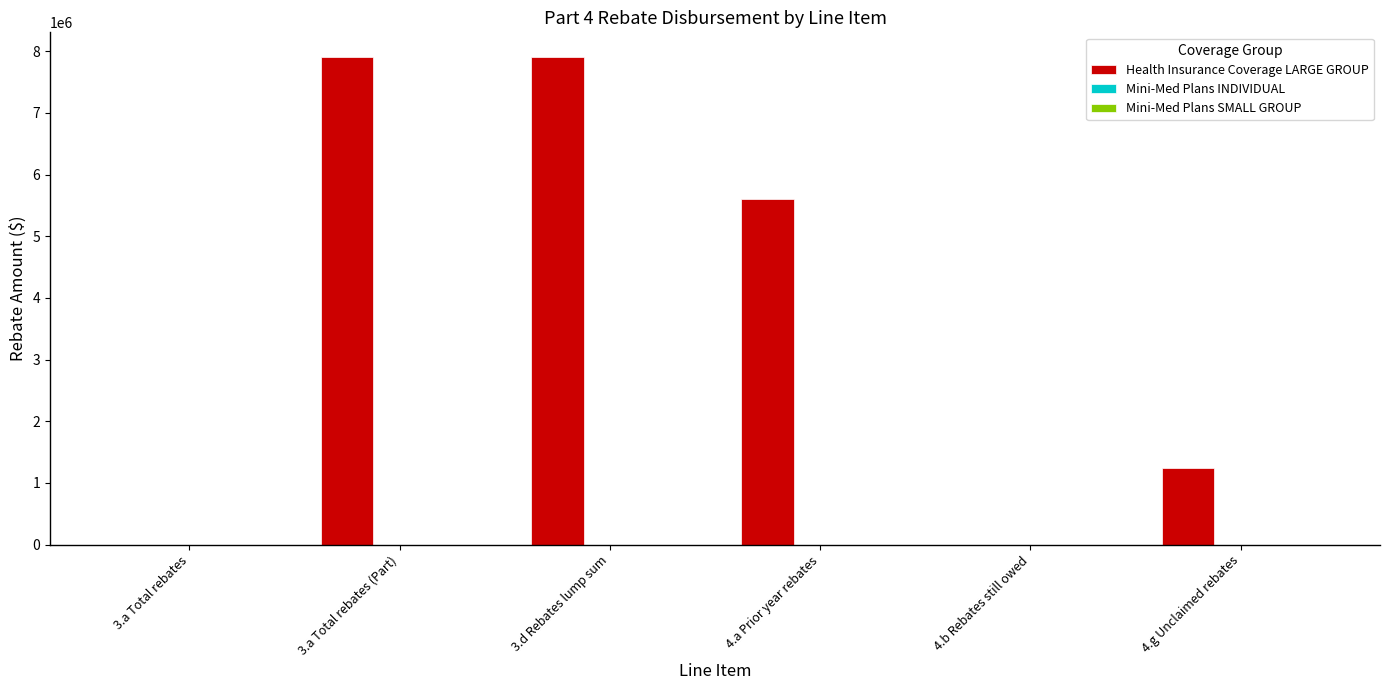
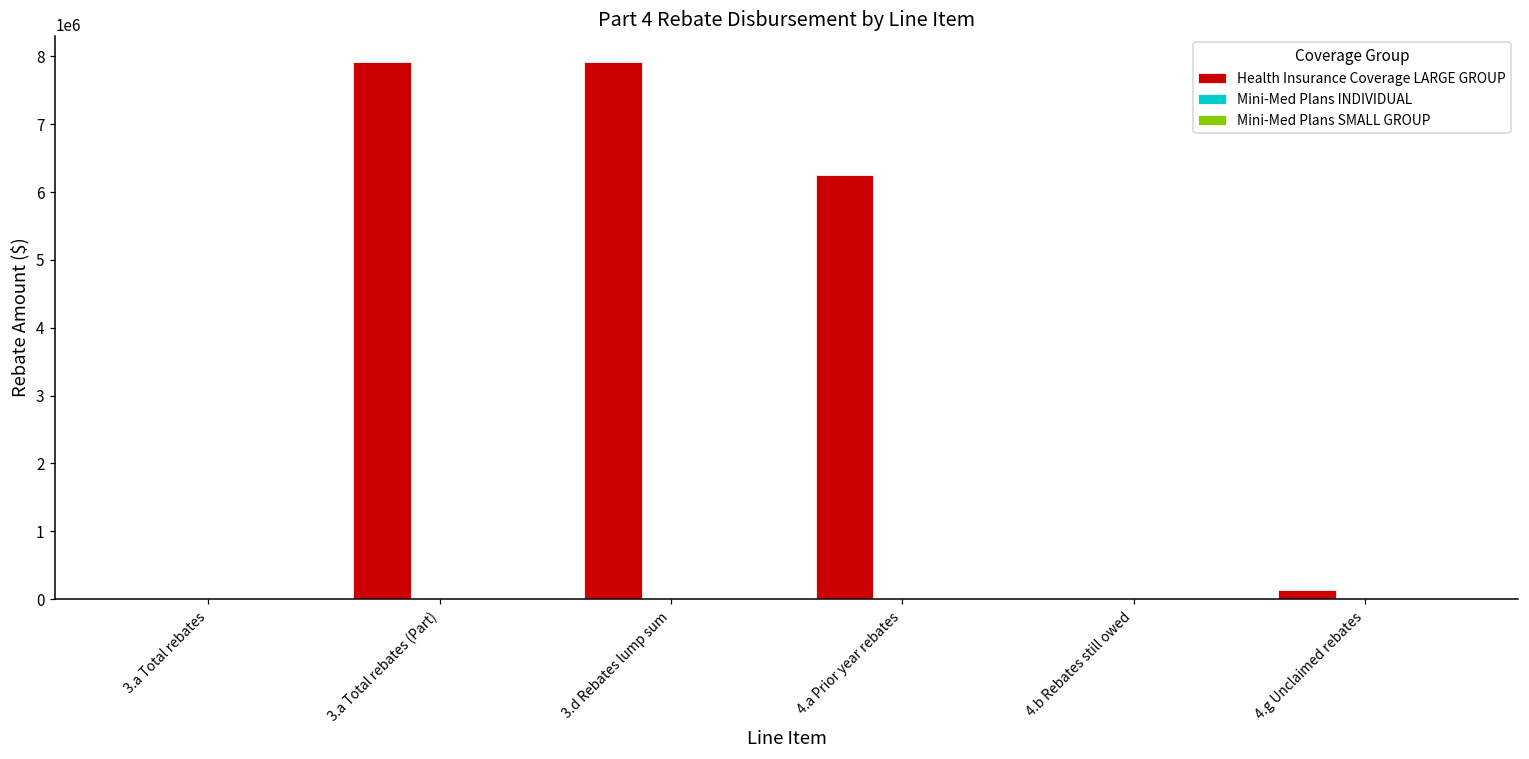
Health Insurance Coverage LARGE GROUP, 4.a Prior year rebates: 5600000 -> 6200000
Health Insurance Coverage LARGE GROUP, 4.g Unclaimed rebates: 1200000 -> 100000
